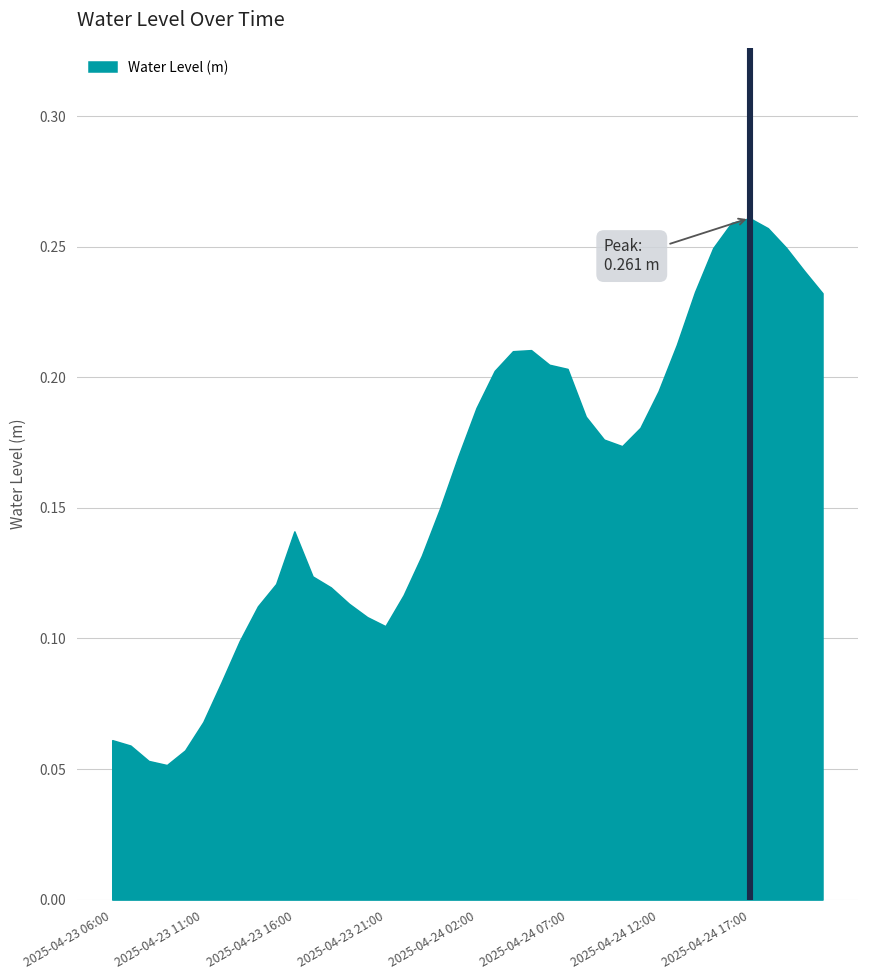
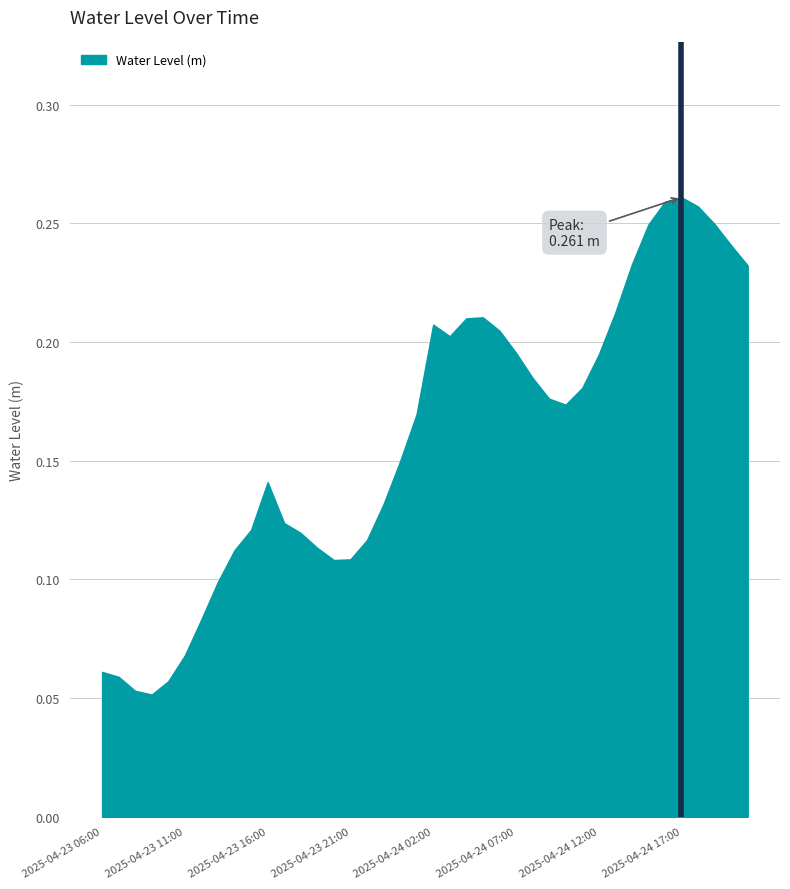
2025-04-23 21:00: 0.105 -> 0.108
2025-04-24 02:00: 0.188 -> 0.207
2025-04-24 07:00: 0.203 -> 0.196
